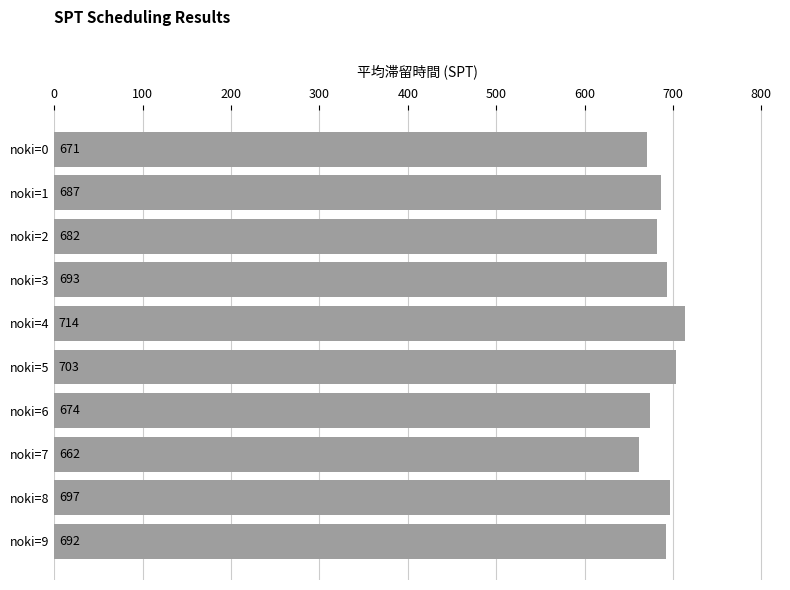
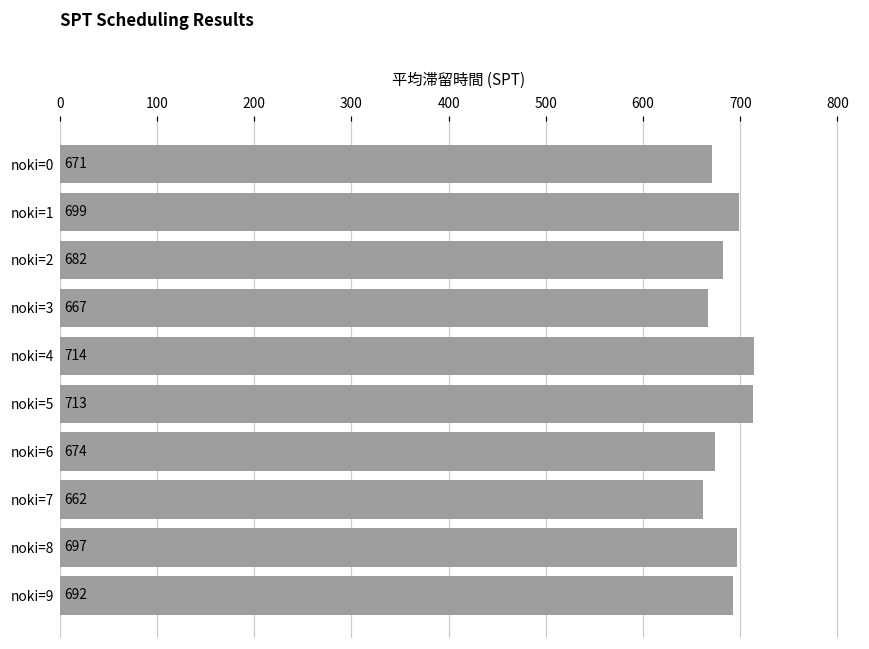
noki=1: 687 -> 699
noki=3: 693 -> 667
noki=5: 703 -> 713
